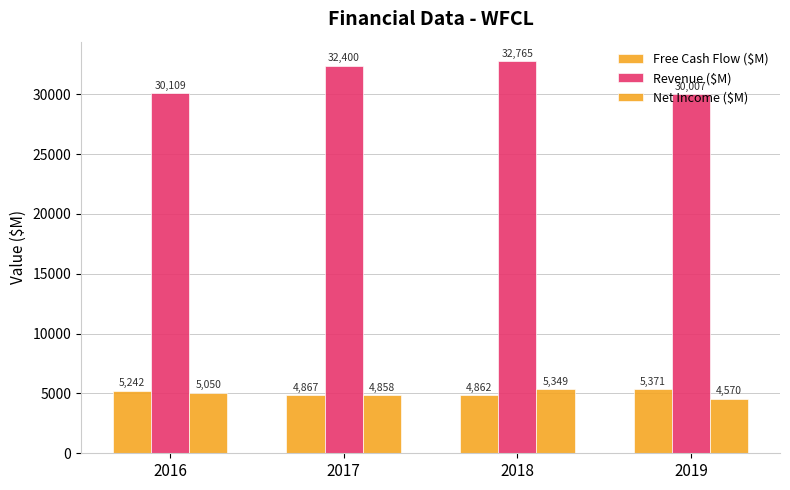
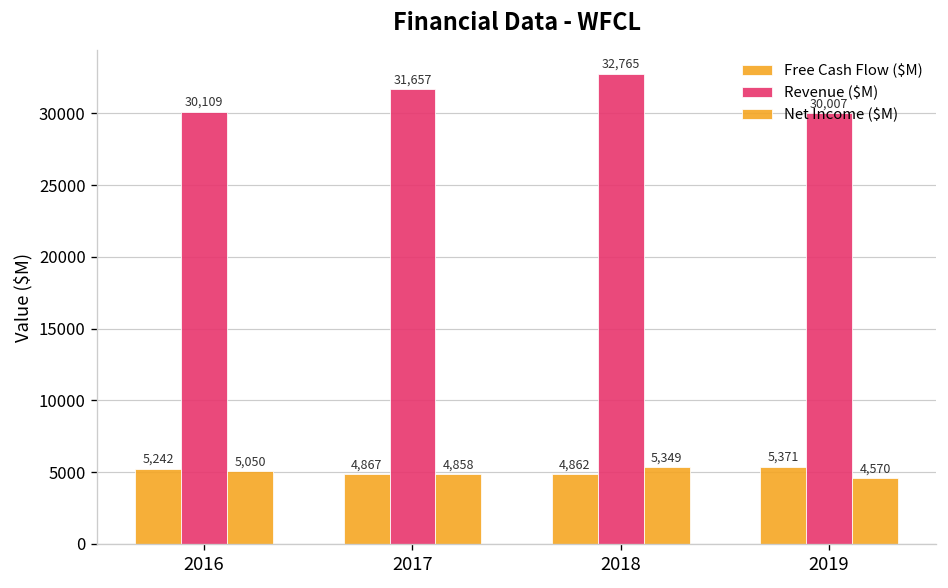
Revenue ($M), 2017: 32,400 -> 31,657
